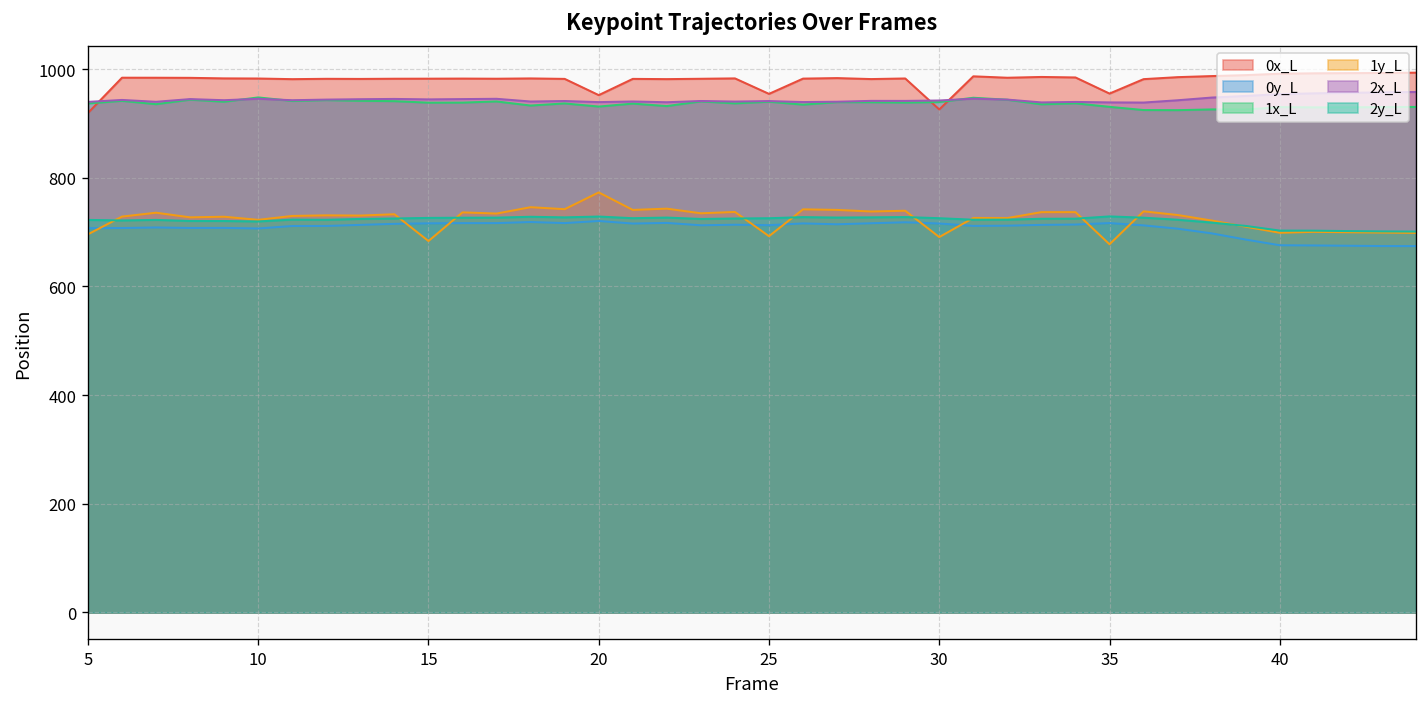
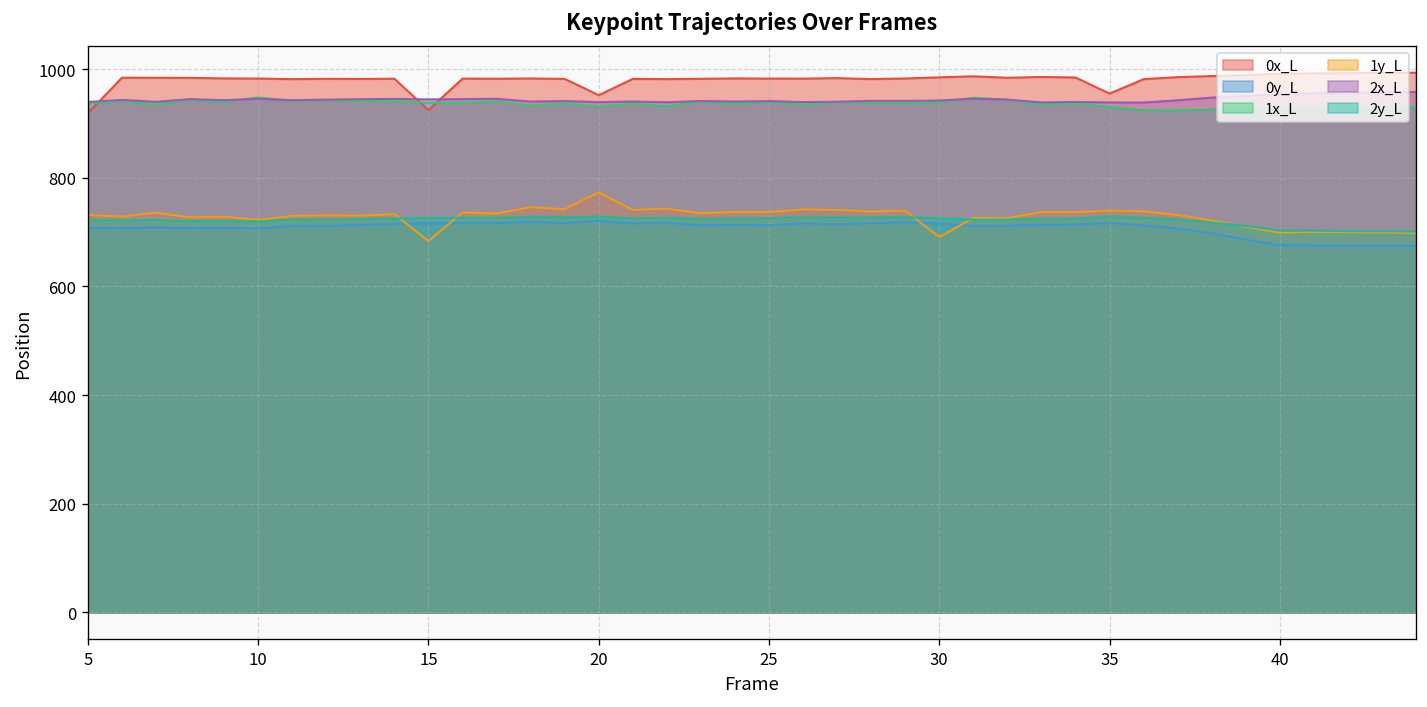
1y_L, 5: 700 -> 730
0x_L, 15: 980 -> 920
0x_L, 25: 950 -> 980
1y_L, 25: 690 -> 740
0x_L, 30: 930 -> 980
1y_L, 35: 680 -> 740
